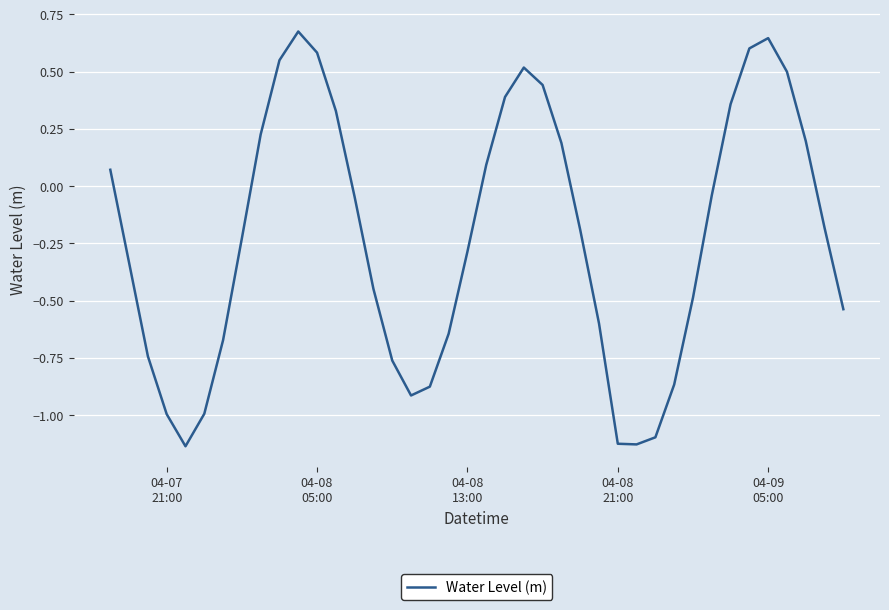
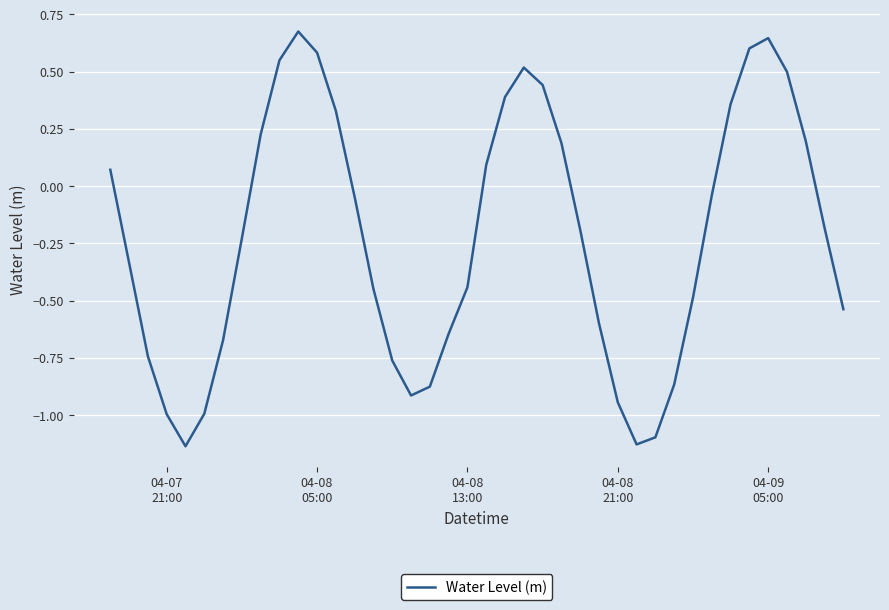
04-08 13:00: -0.29 -> -0.44
04-08 21:00: -1.13 -> -0.94
